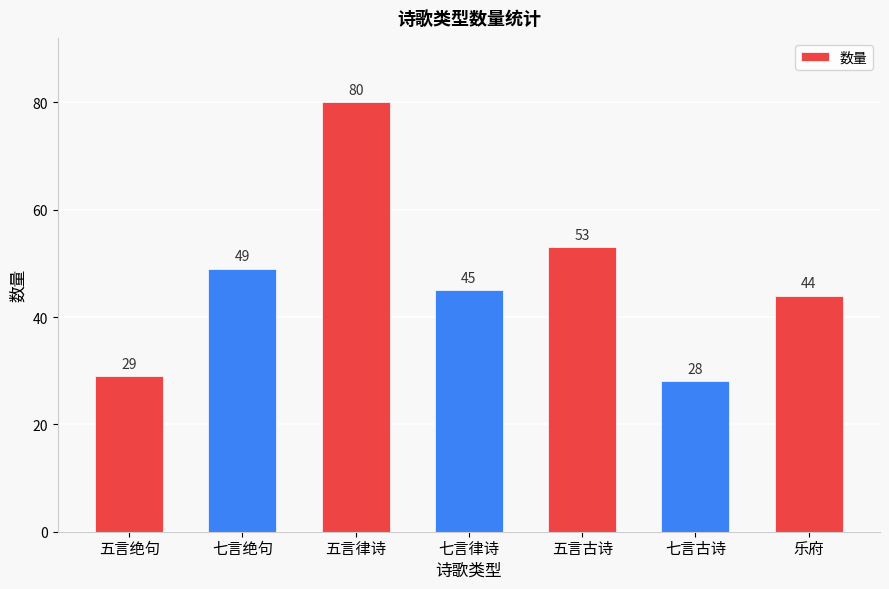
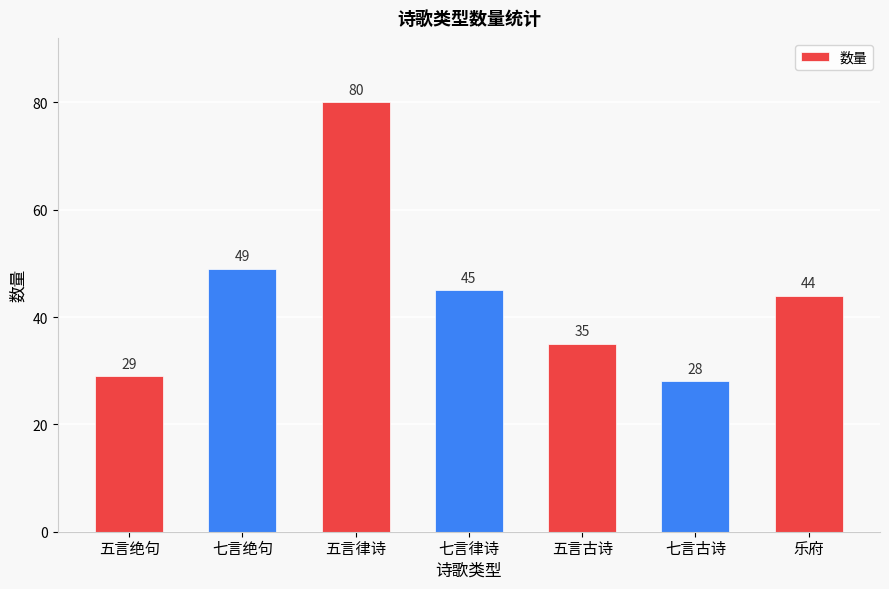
五言古诗: 53 -> 35
